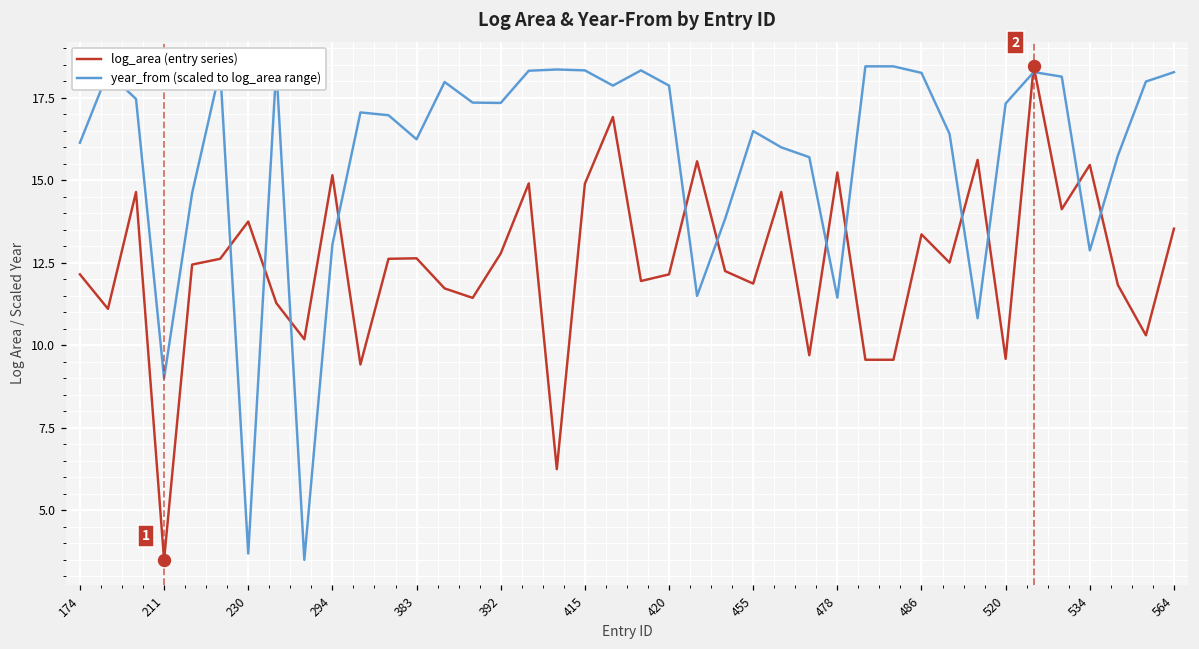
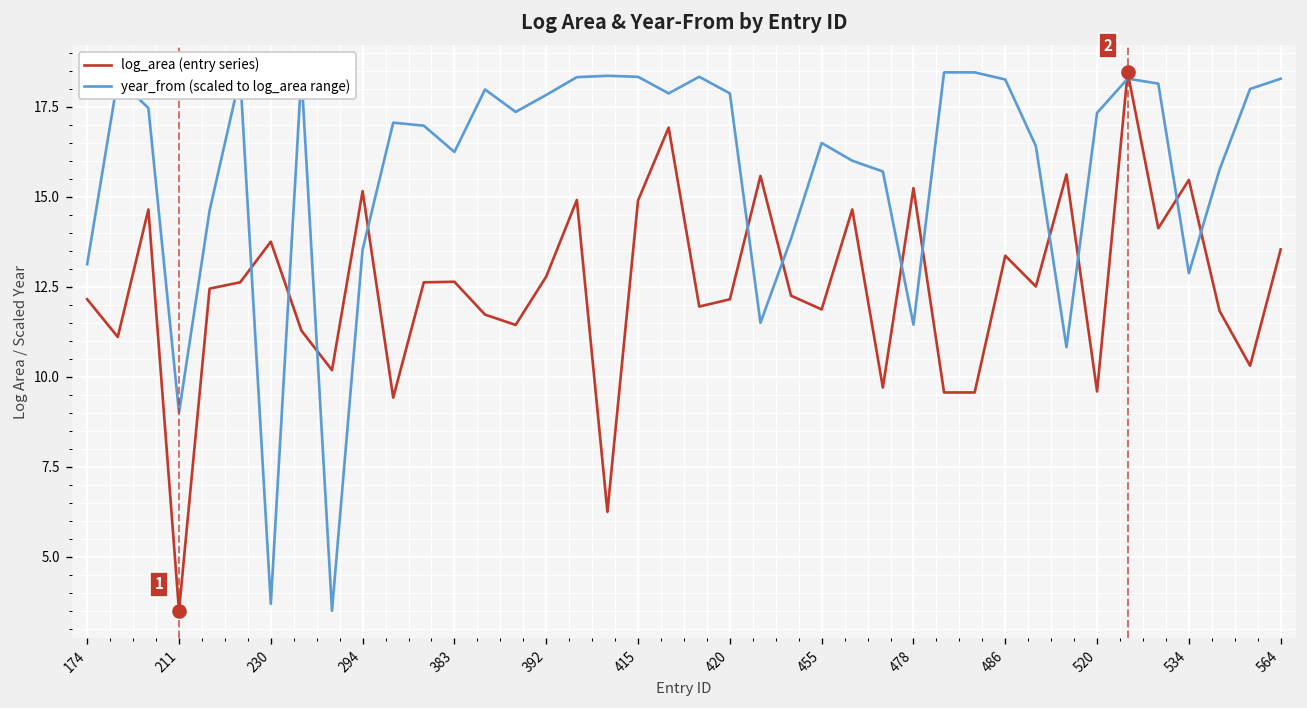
year_from (scaled to log_area range), 174: 16.1 -> 13.1
year_from (scaled to log_area range), 294: 13.1 -> 13.5
year_from (scaled to log_area range), 392: 17.3 -> 17.8
